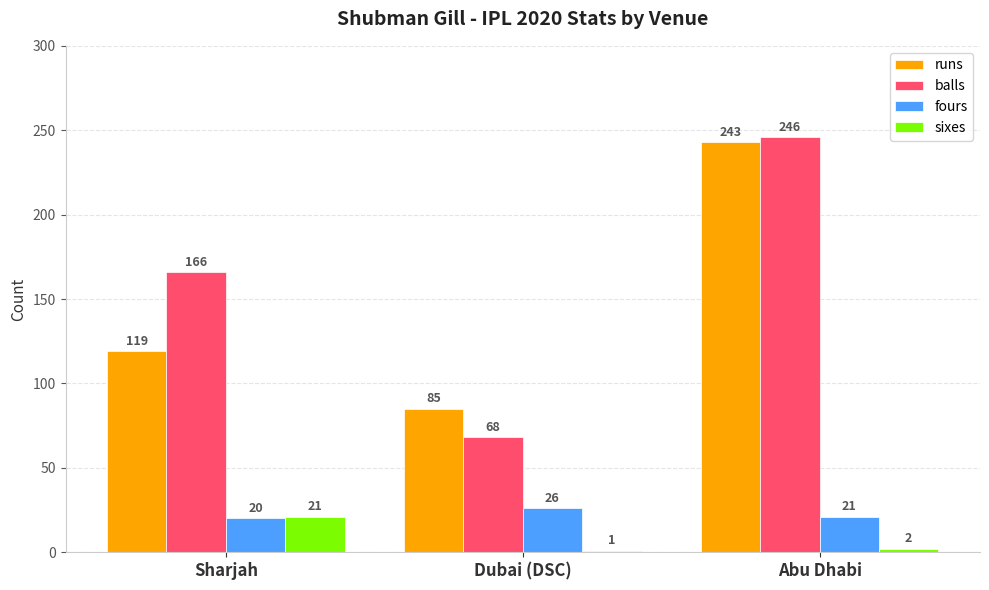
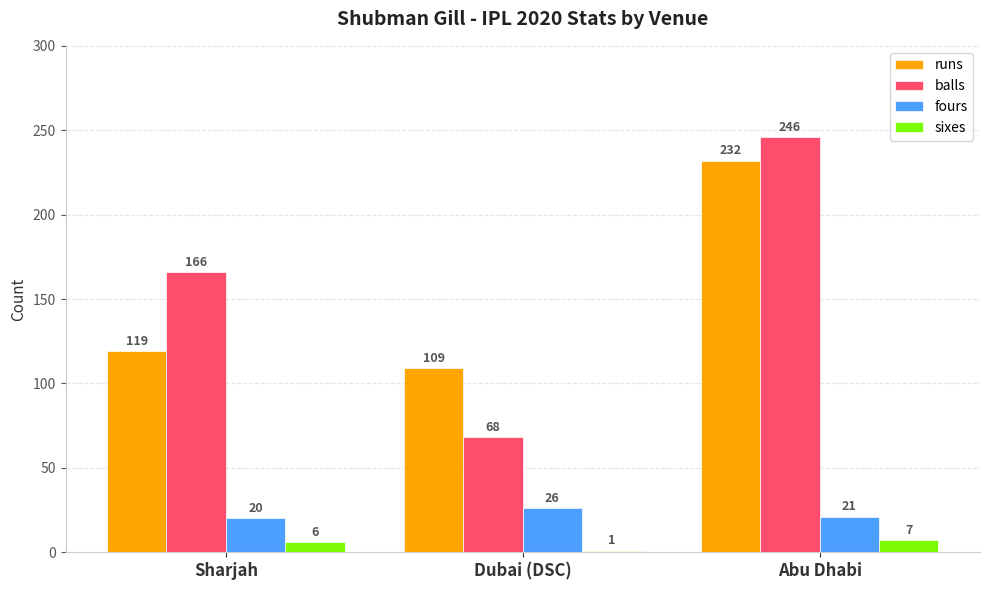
sixes, Sharjah: 21 -> 6
runs, Dubai (DSC): 85 -> 109
runs, Abu Dhabi: 243 -> 232
sixes, Abu Dhabi: 2 -> 7
